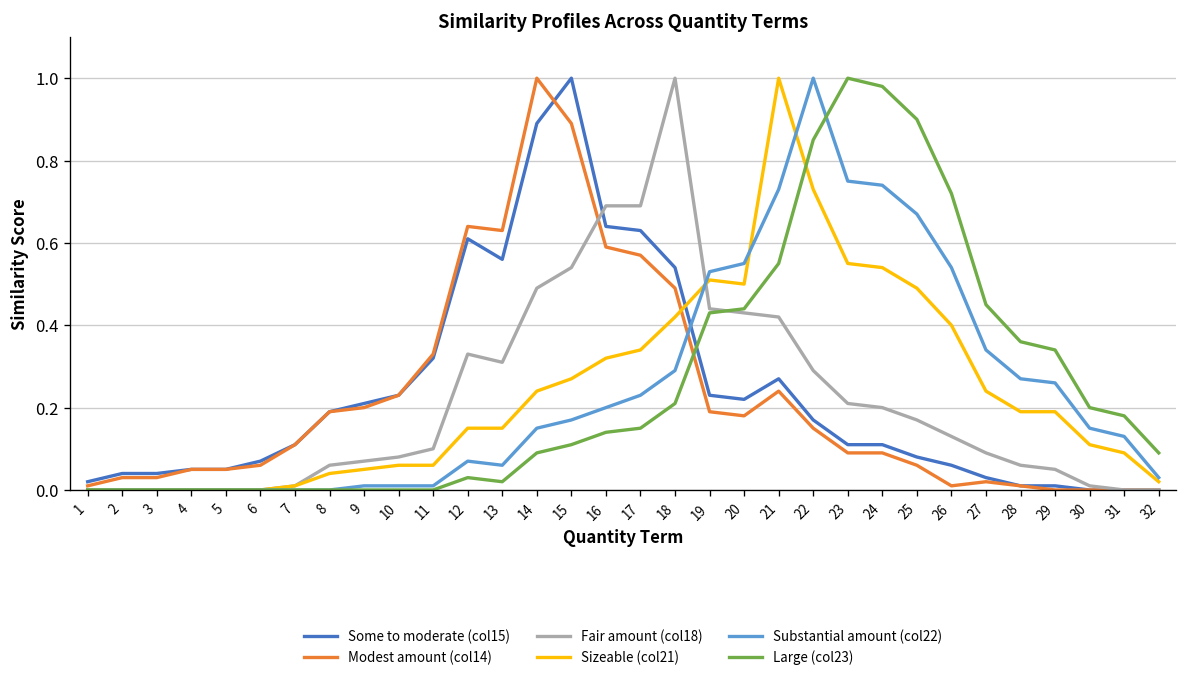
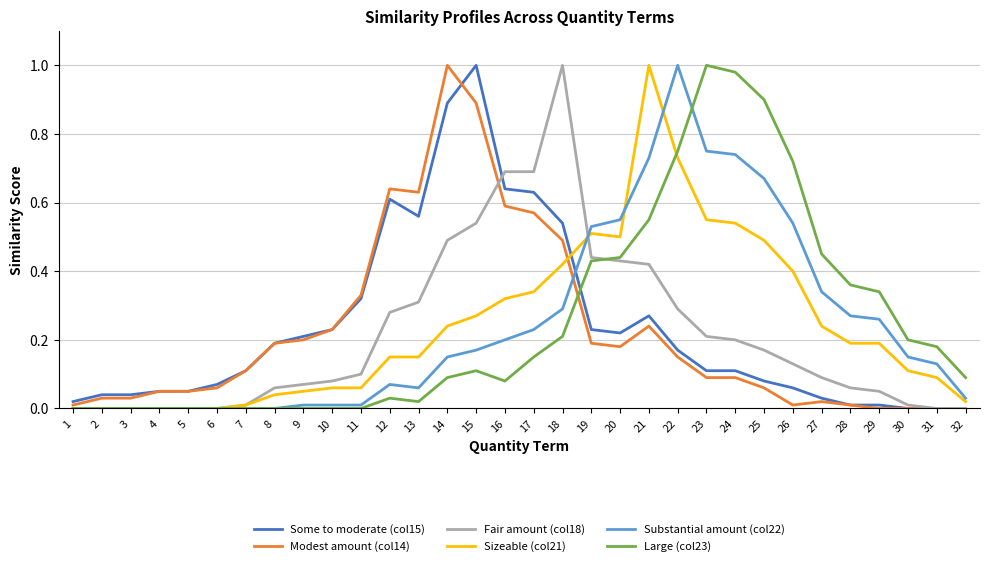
Fair amount (col18), 12: 0.33 -> 0.28
Large (col23), 16: 0.14 -> 0.08
Large (col23), 22: 0.85 -> 0.75
